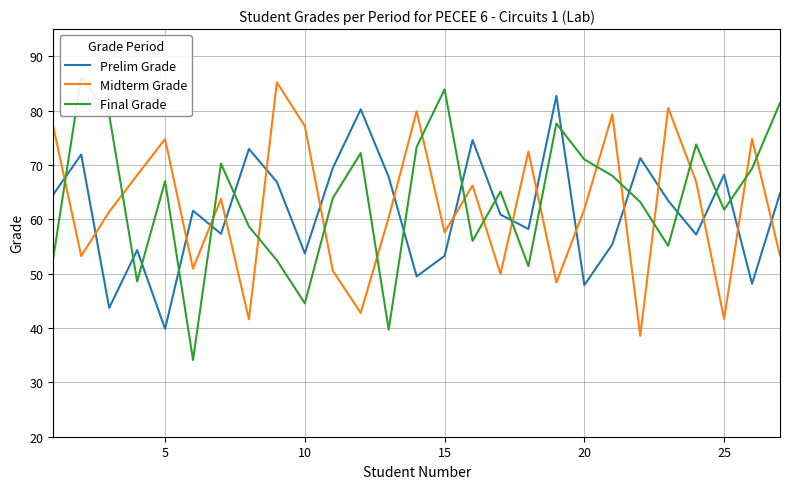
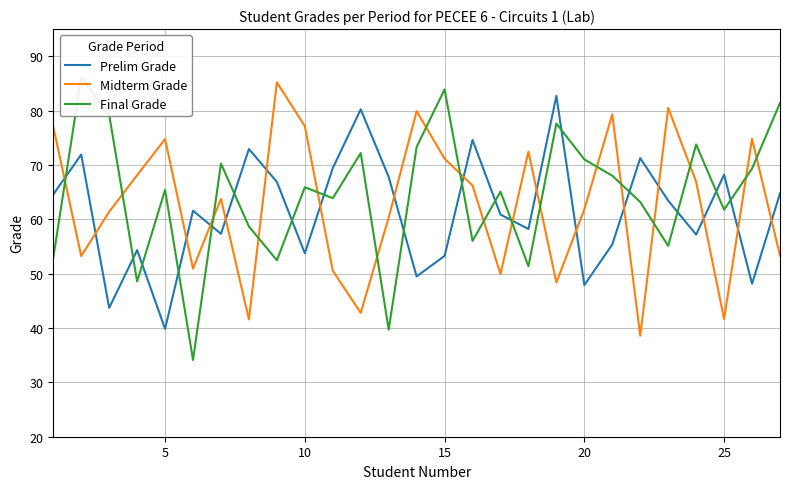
Final Grade, 5: 67 -> 65
Final Grade, 10: 45 -> 66
Midterm Grade, 15: 58 -> 71
